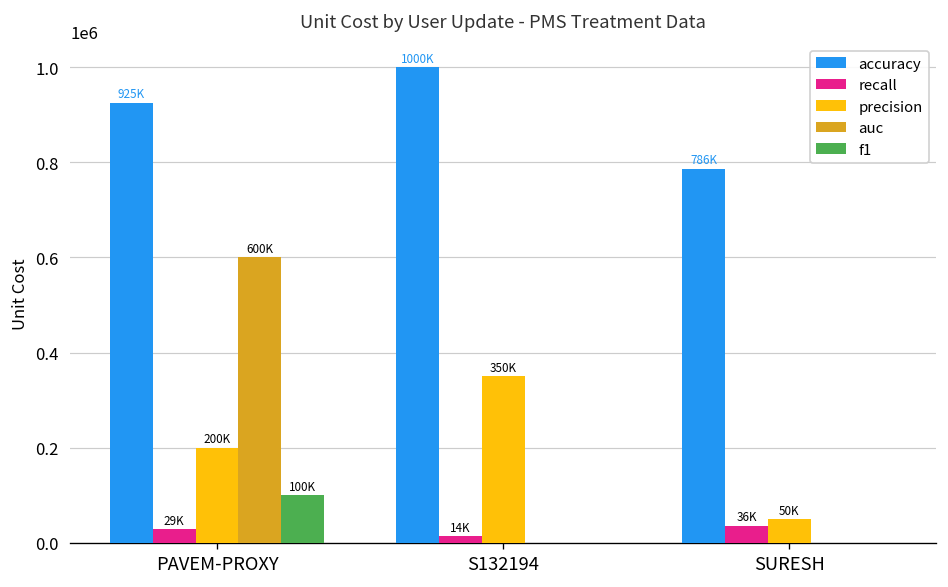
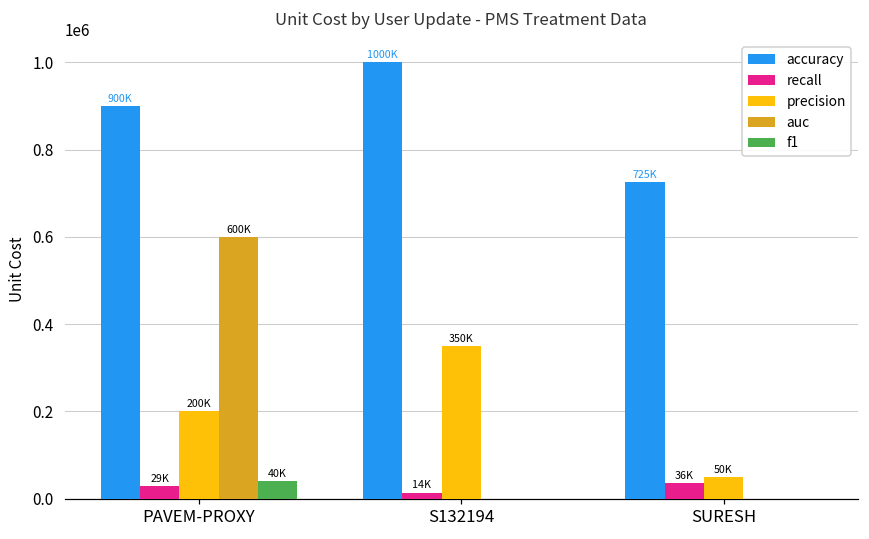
accuracy, PAVEM-PROXY: 925K -> 900K
f1, PAVEM-PROXY: 100K -> 40K
accuracy, SURESH: 786K -> 725K
